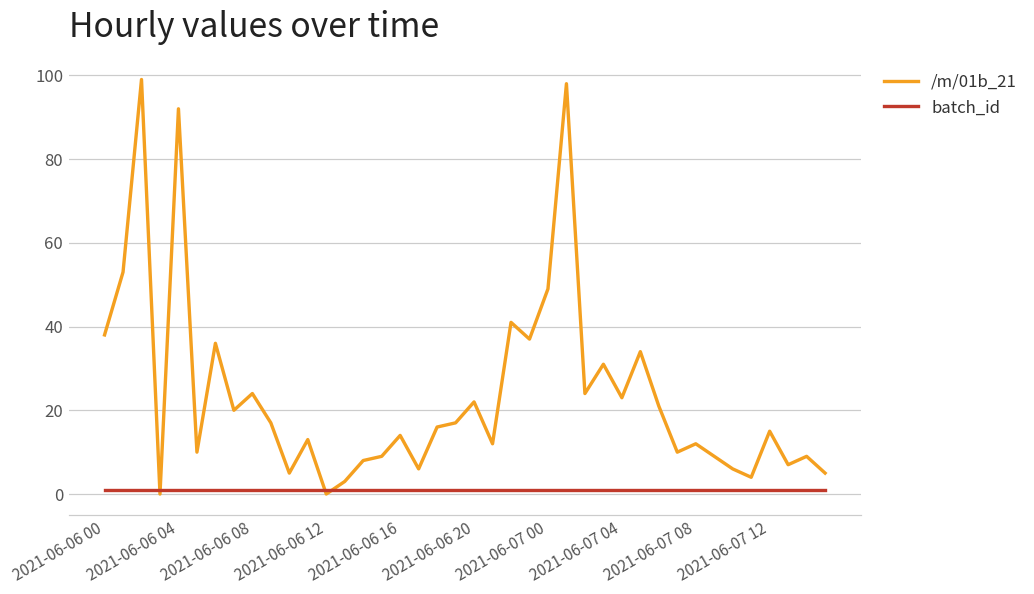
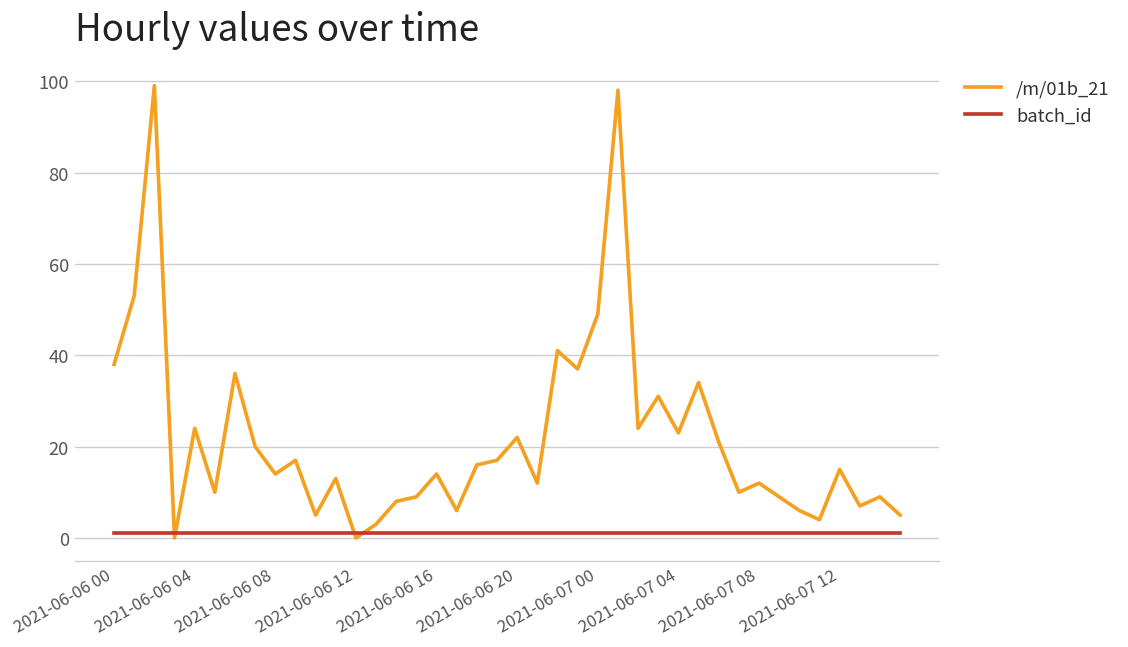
/m/01b_21, 2021-06-06 04: 92 -> 24
/m/01b_21, 2021-06-06 08: 24 -> 14
